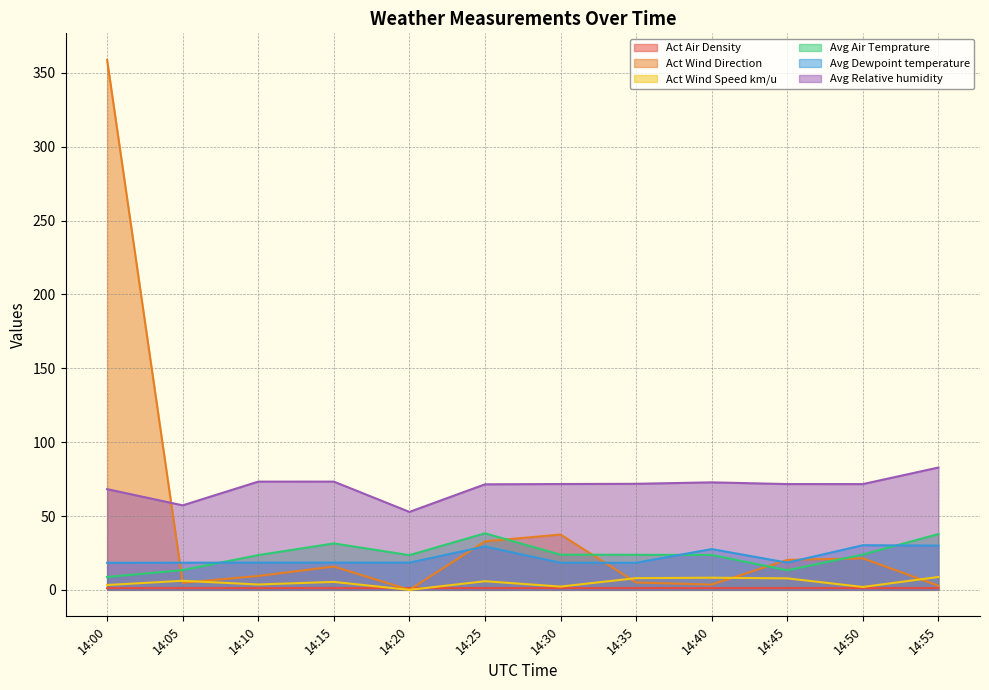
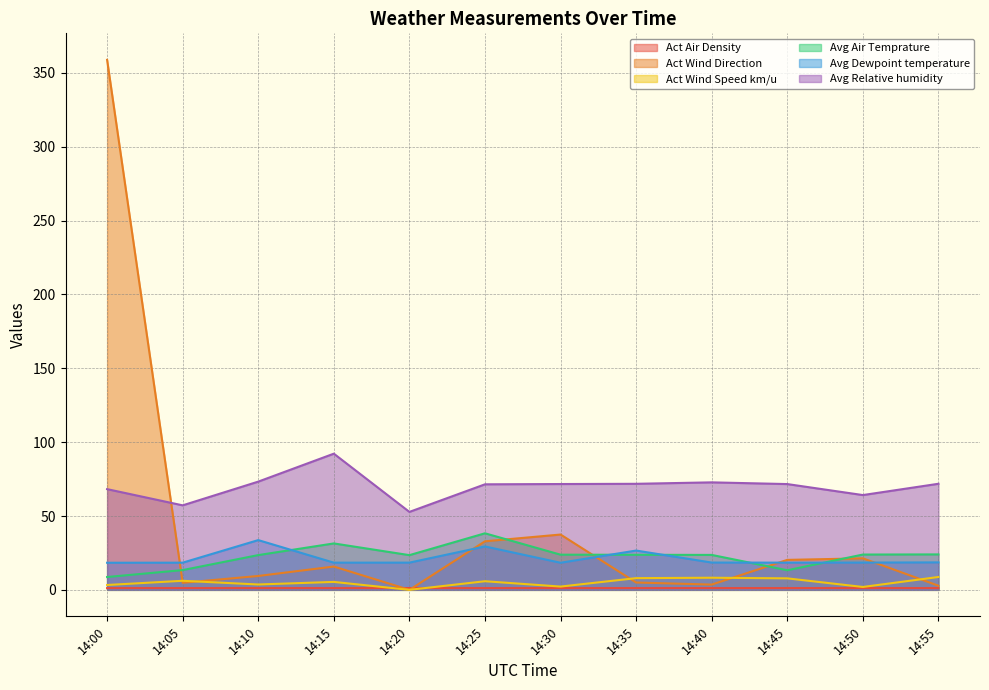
Avg Dewpoint temperature, 14:10: 18 -> 34
Avg Relative humidity, 14:15: 73 -> 92
Avg Dewpoint temperature, 14:35: 18 -> 27
Avg Dewpoint temperature, 14:40: 28 -> 18
Avg Dewpoint temperature, 14:50: 30 -> 18
Avg Relative humidity, 14:50: 72 -> 64
Avg Air Temprature, 14:55: 38 -> 24
Avg Dewpoint temperature, 14:55: 30 -> 19
Avg Relative humidity, 14:55: 83 -> 72
